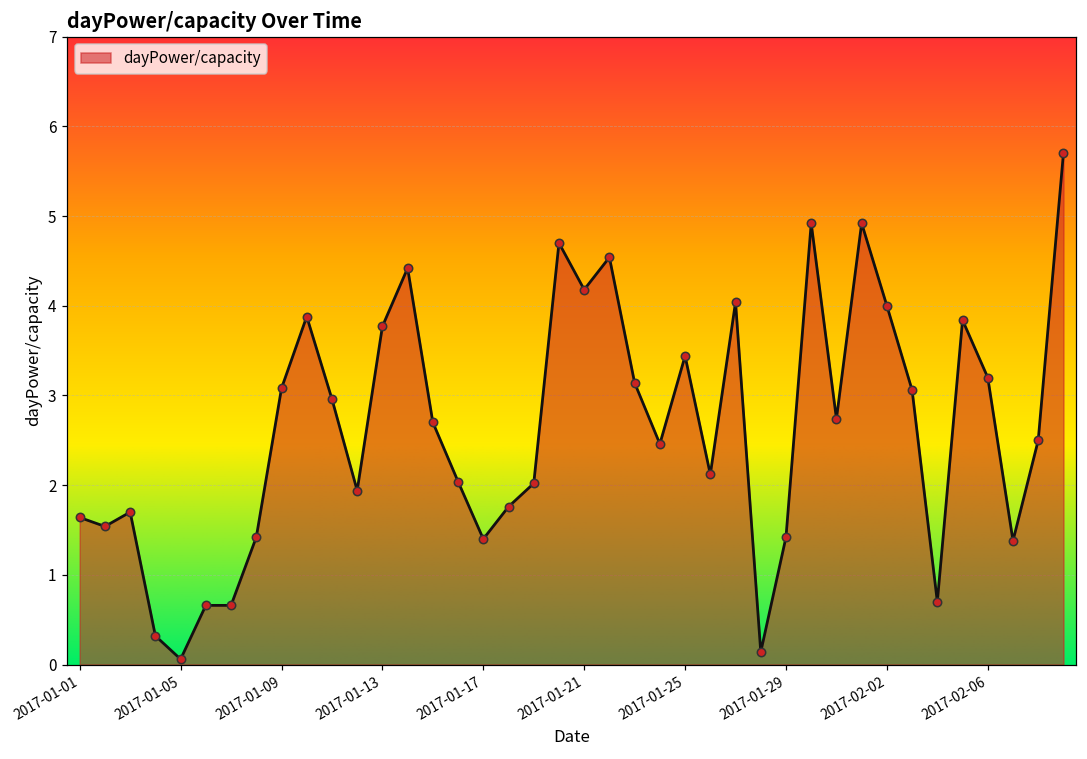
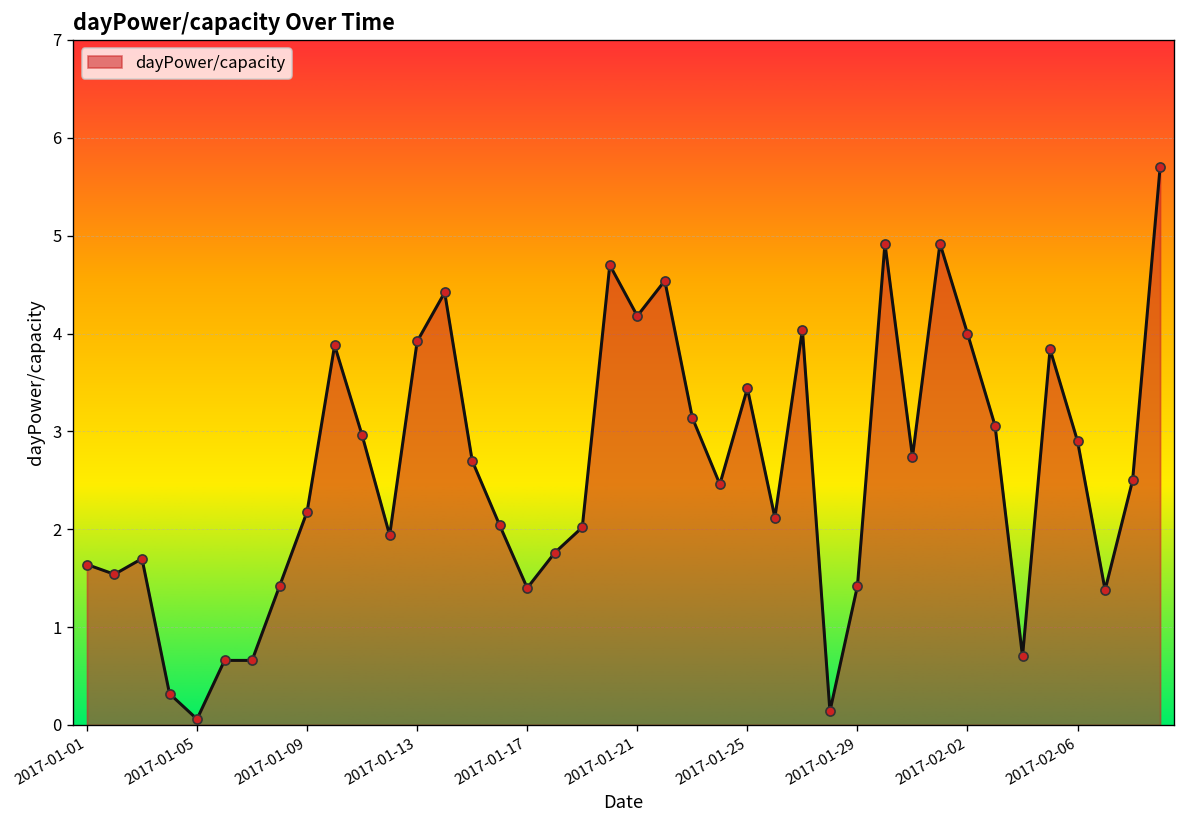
2017-01-09: 3.1 -> 2.2
2017-01-13: 3.8 -> 3.9
2017-02-06: 3.2 -> 2.9
